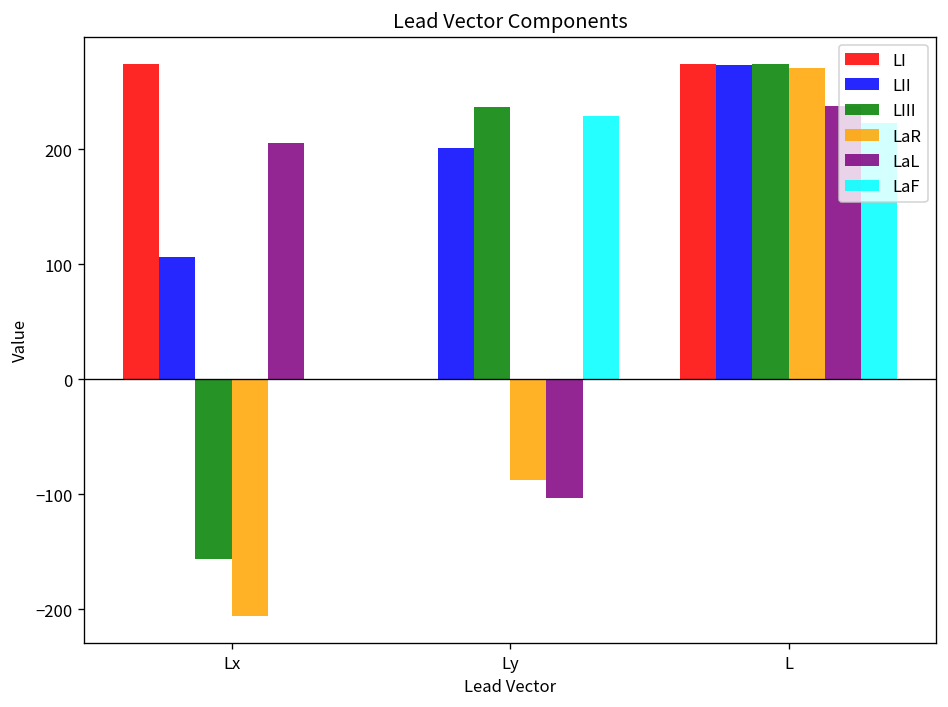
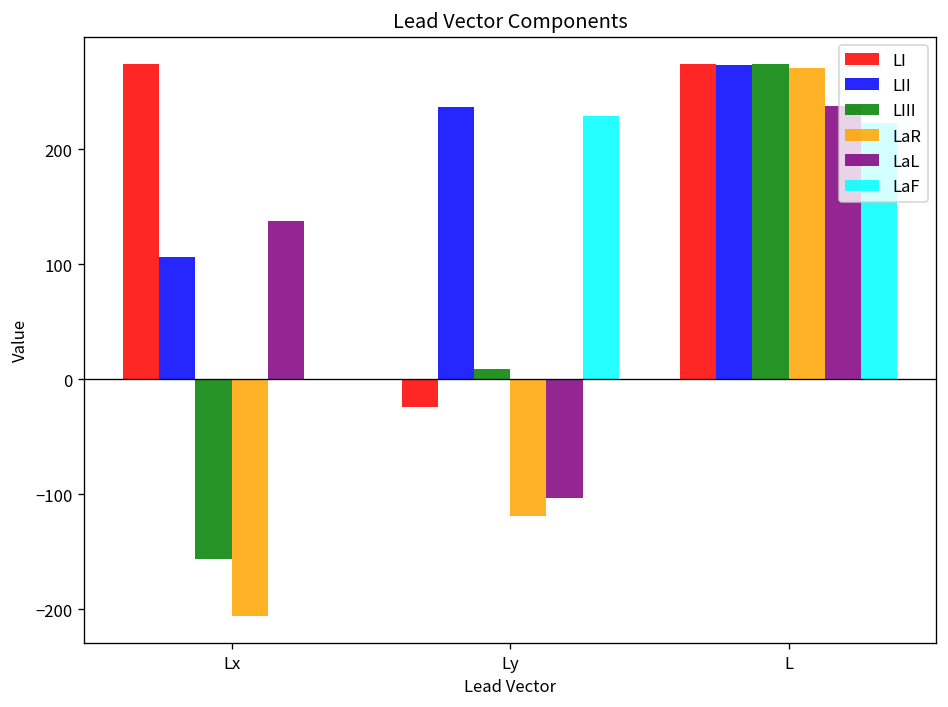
LaL, Lx: 210 -> 140
LI, Ly: 0 -> -20
LII, Ly: 200 -> 240
LIII, Ly: 240 -> 10
LaR, Ly: -90 -> -120
